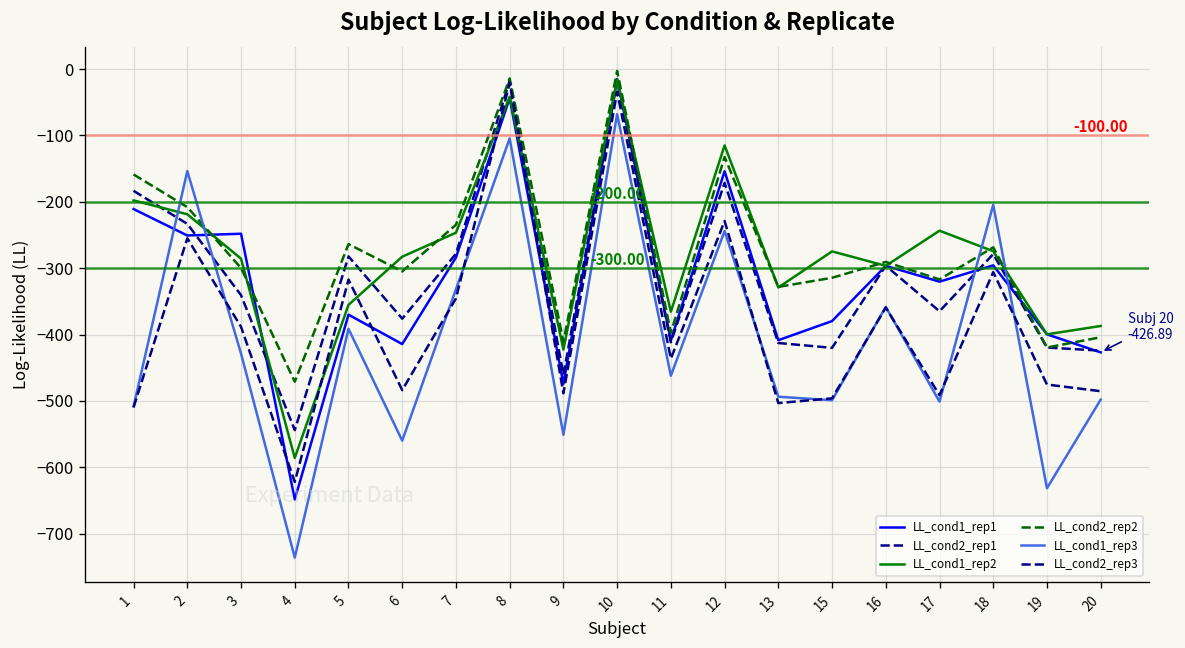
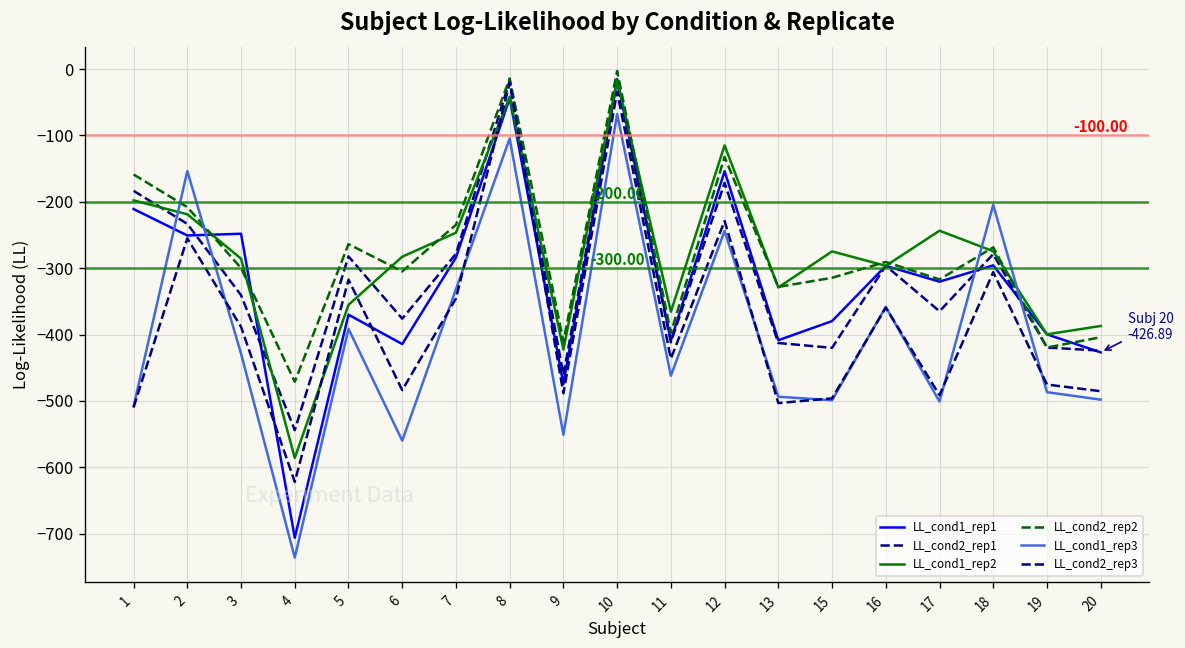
LL_cond1_rep1, 4: -650 -> -710
LL_cond1_rep3, 19: -630 -> -490
